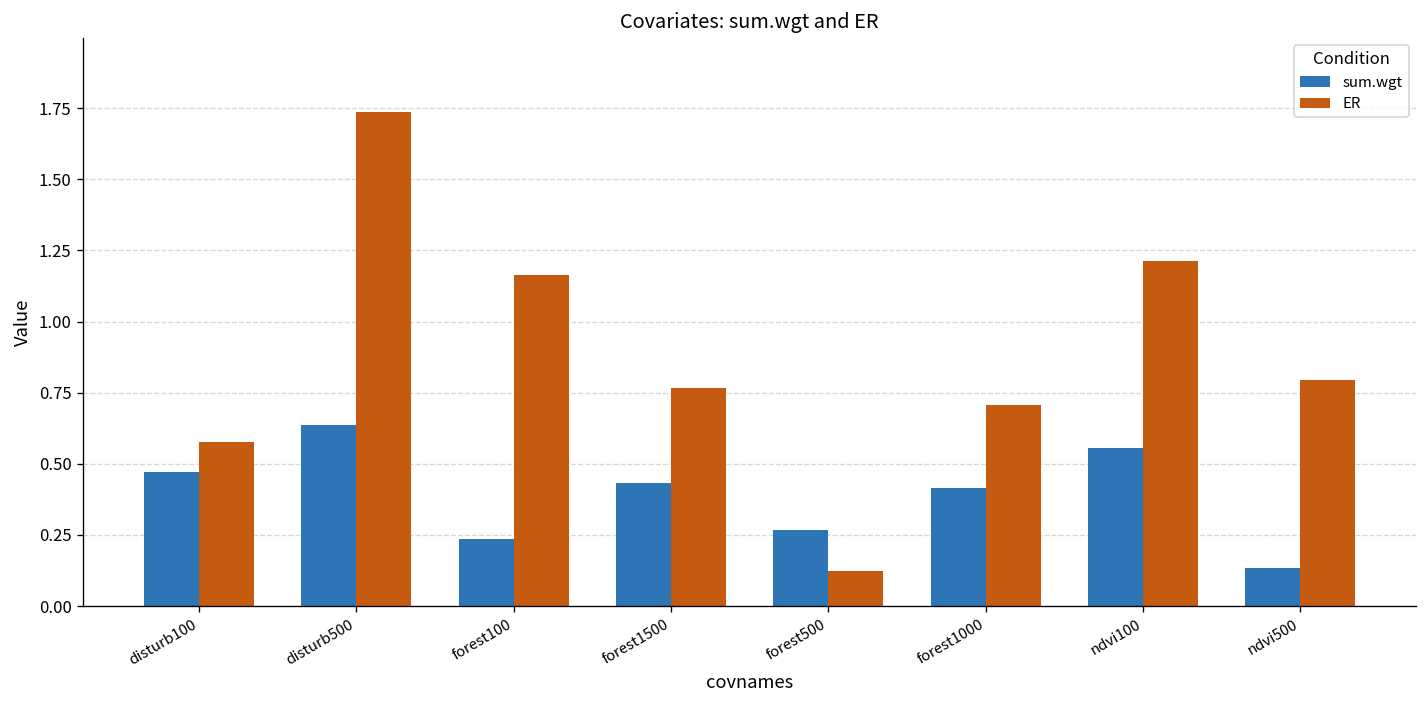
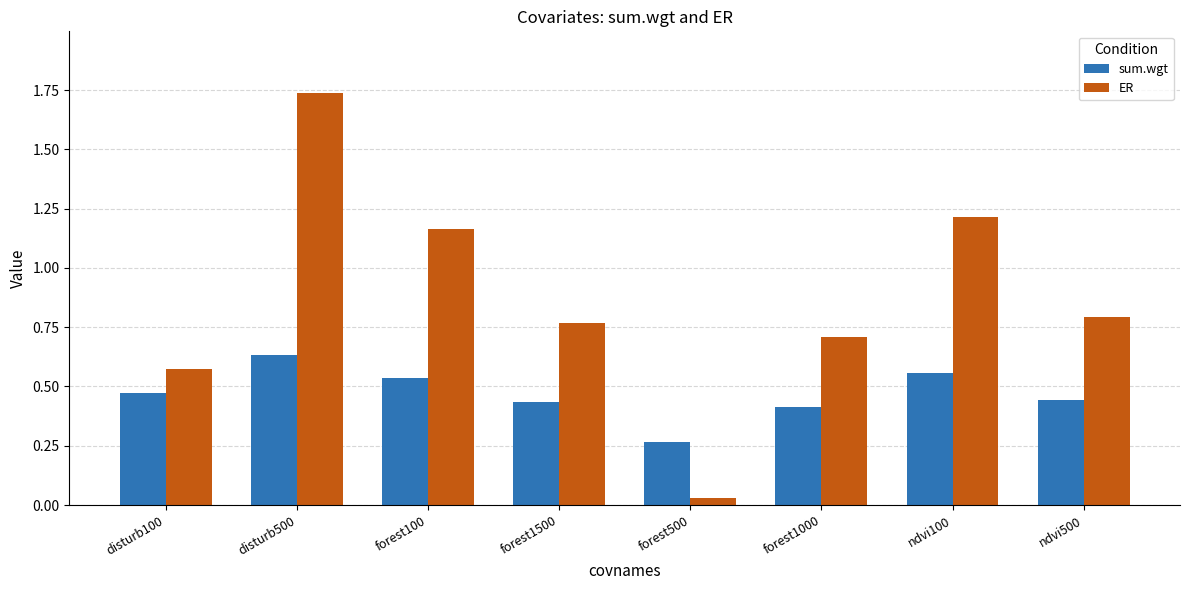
sum.wgt, forest100: 0.24 -> 0.54
ER, forest500: 0.12 -> 0.03
sum.wgt, ndvi500: 0.13 -> 0.44
